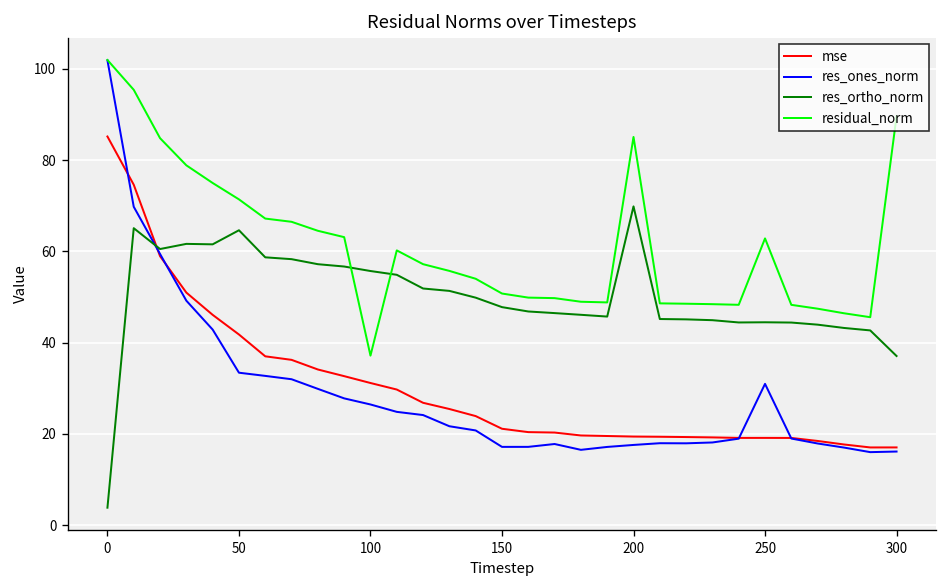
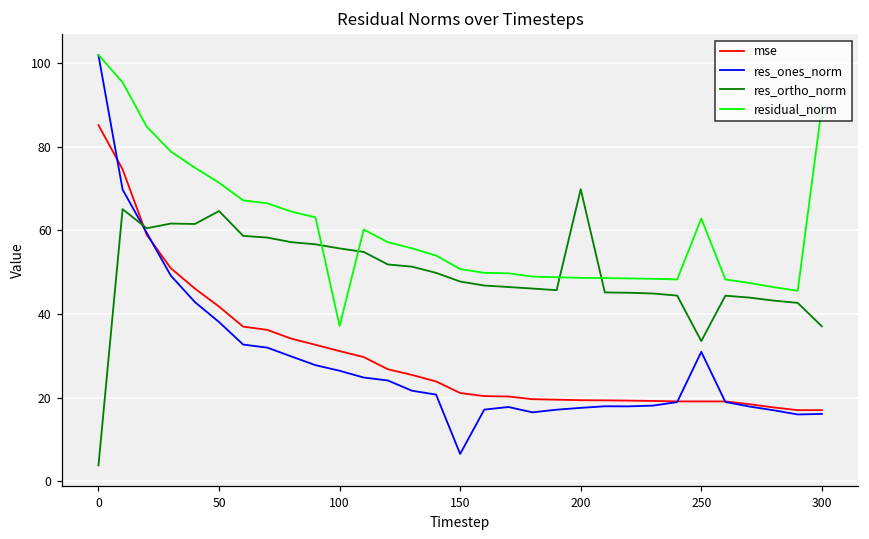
res_ones_norm, 50: 33 -> 38
res_ones_norm, 150: 17 -> 7
residual_norm, 200: 85 -> 49
res_ortho_norm, 250: 44 -> 34
